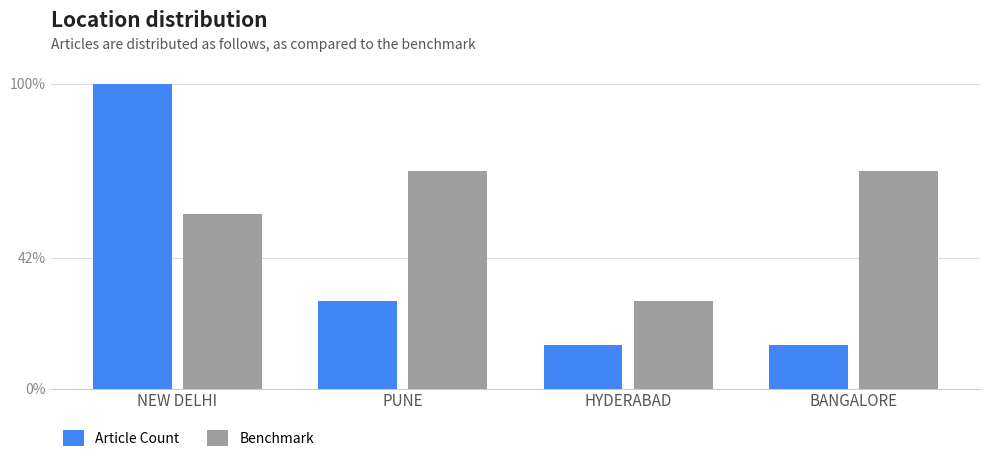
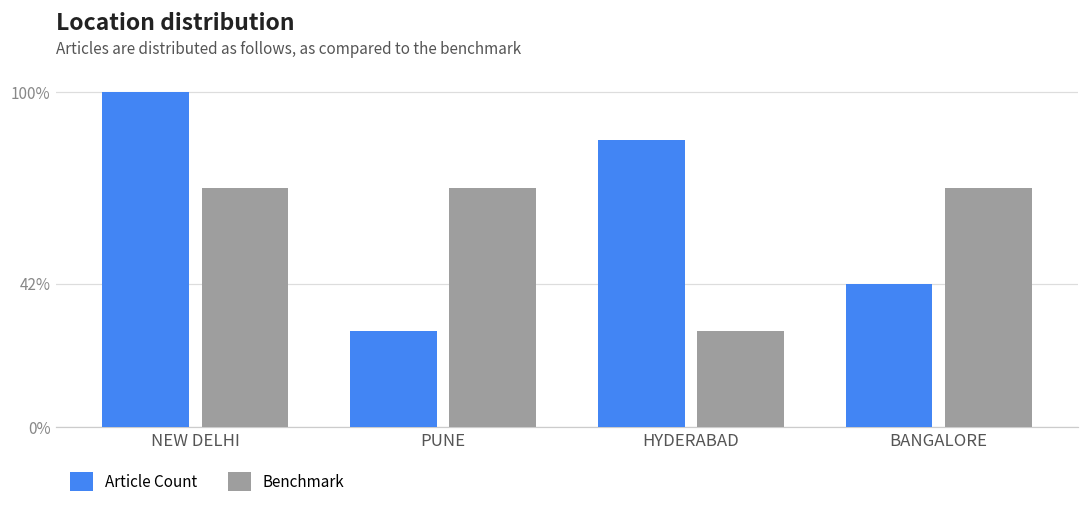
Benchmark, NEW DELHI: 57% -> 71%
Article Count, HYDERABAD: 14% -> 86%
Article Count, BANGALORE: 14% -> 43%
